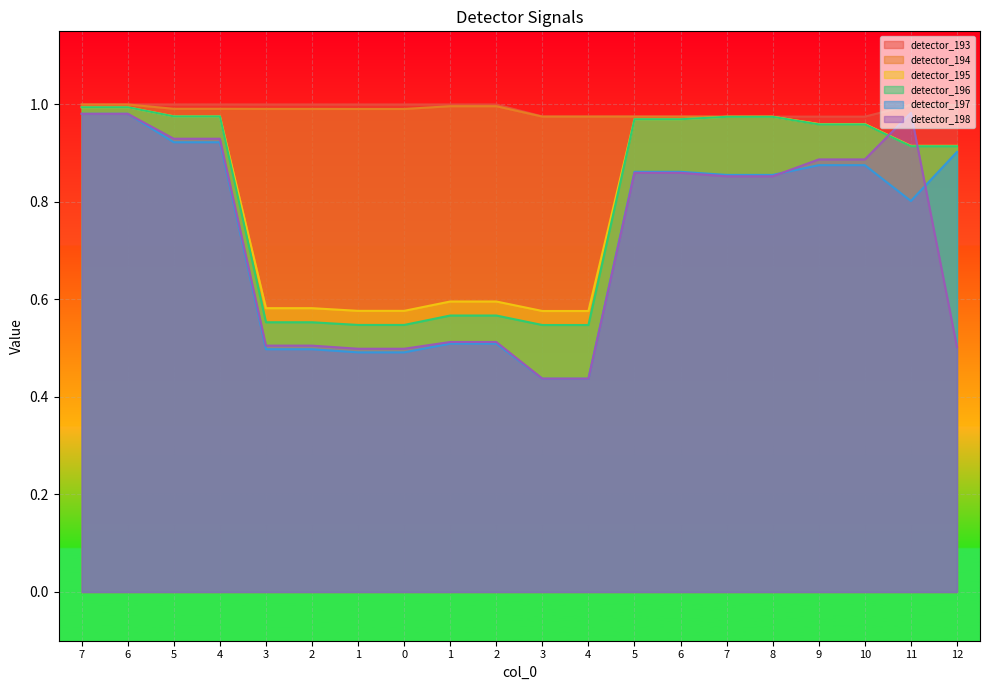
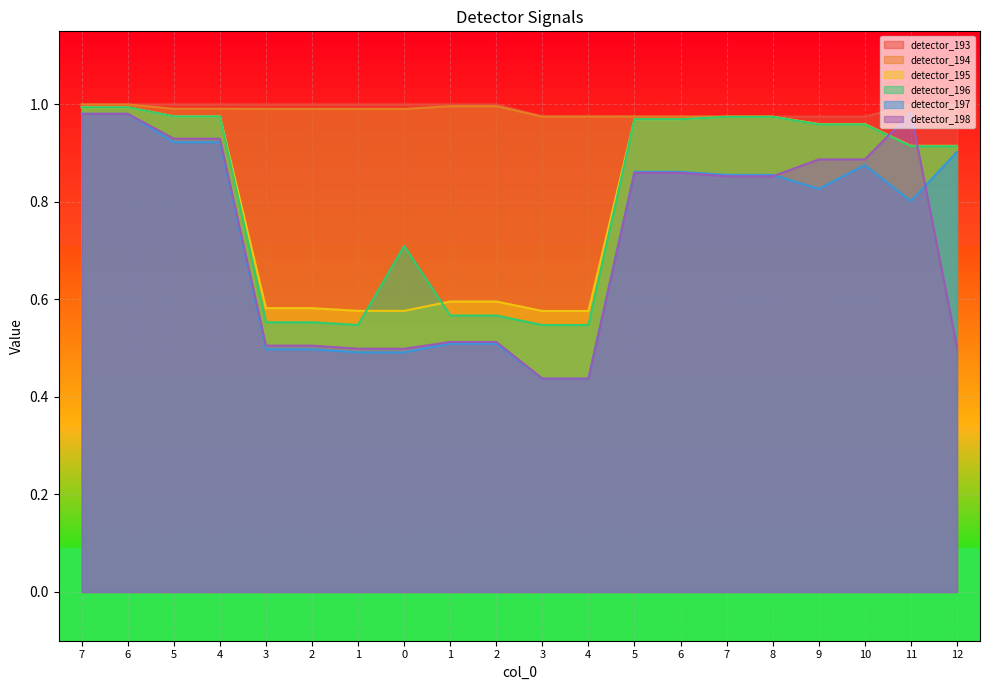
detector_196, 0: 0.55 -> 0.71
detector_197, 9: 0.88 -> 0.83
